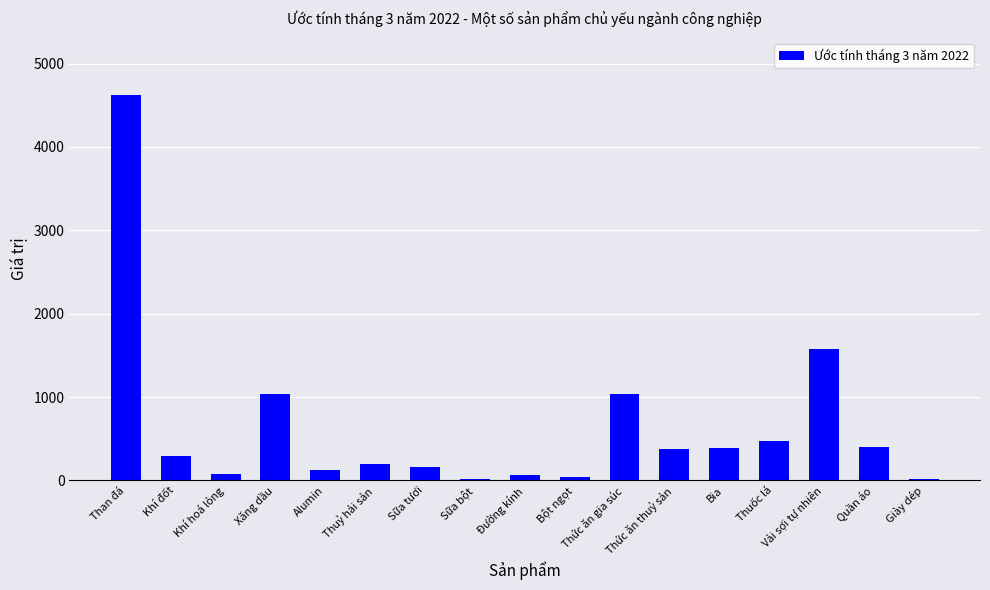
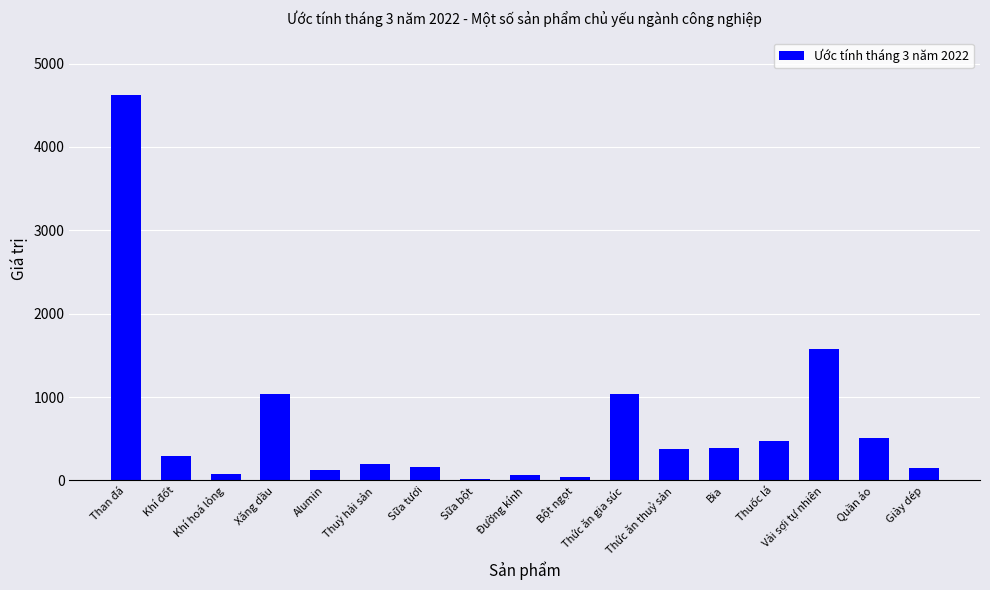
Quần áo: 400 -> 500
Giày dép: 0 -> 200
